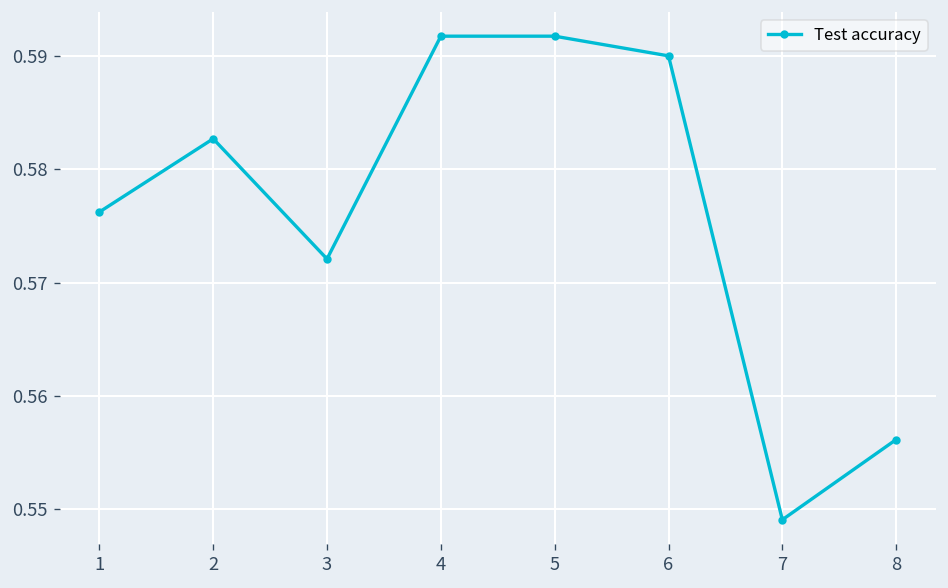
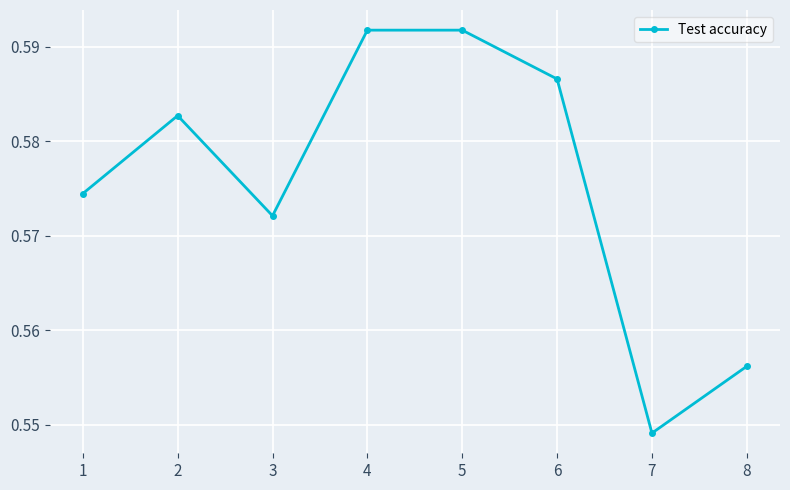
1: 0.576 -> 0.574
6: 0.590 -> 0.587
